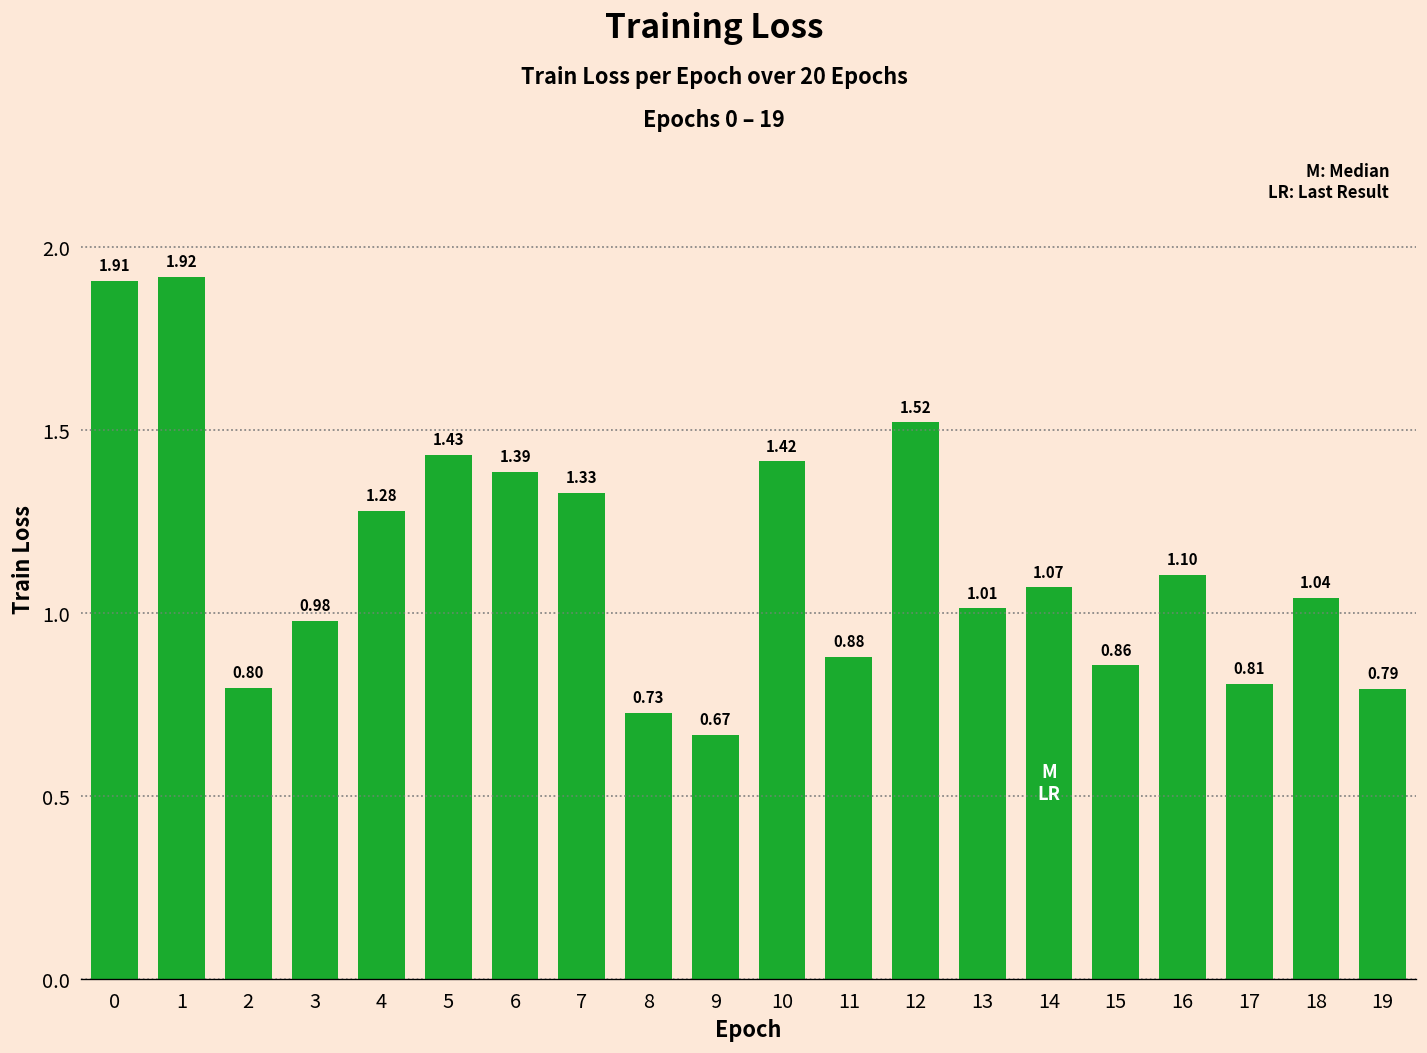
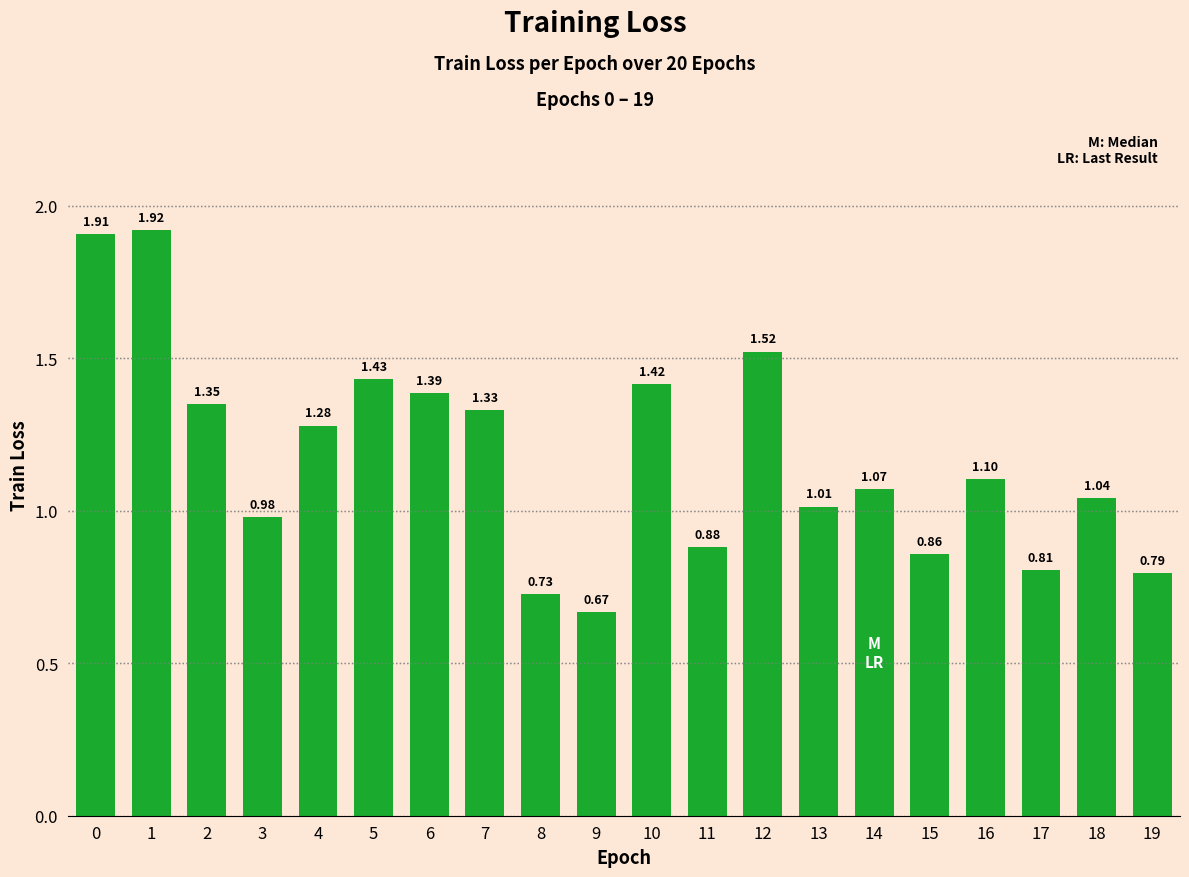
2: 0.80 -> 1.35
